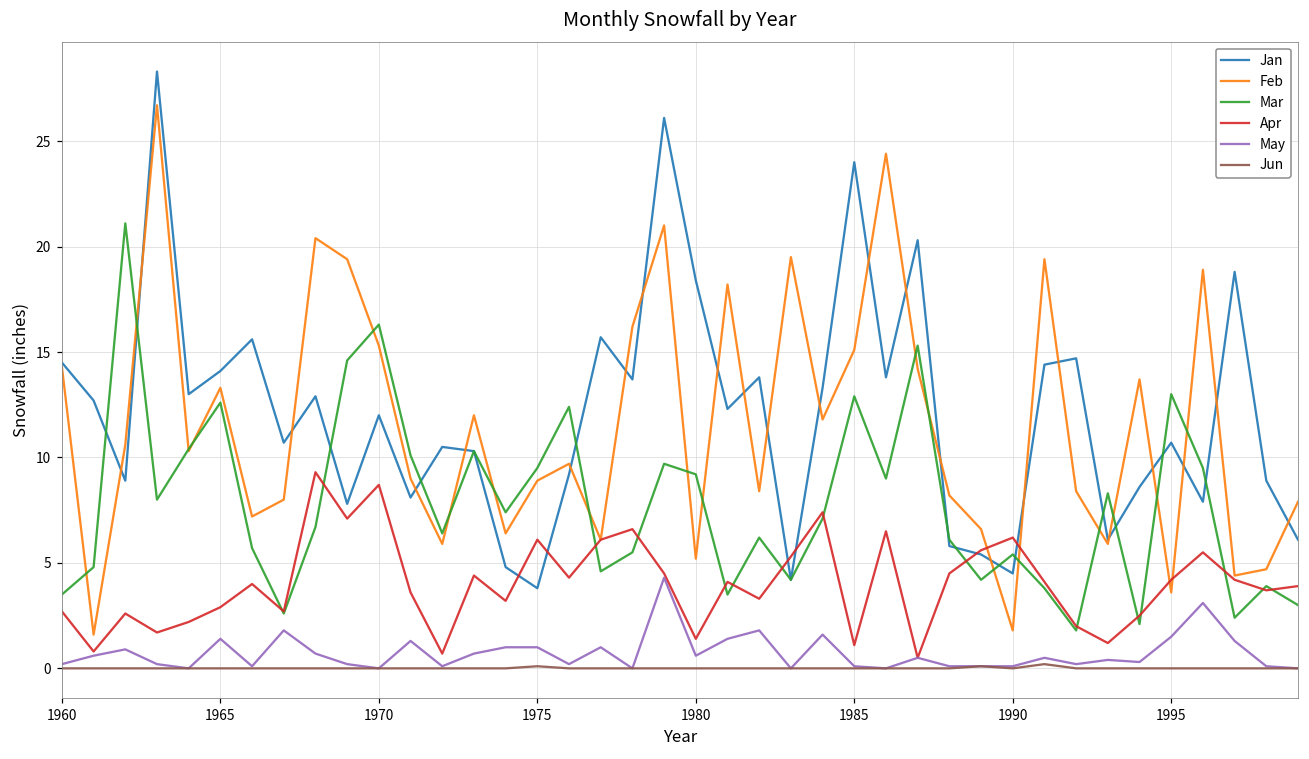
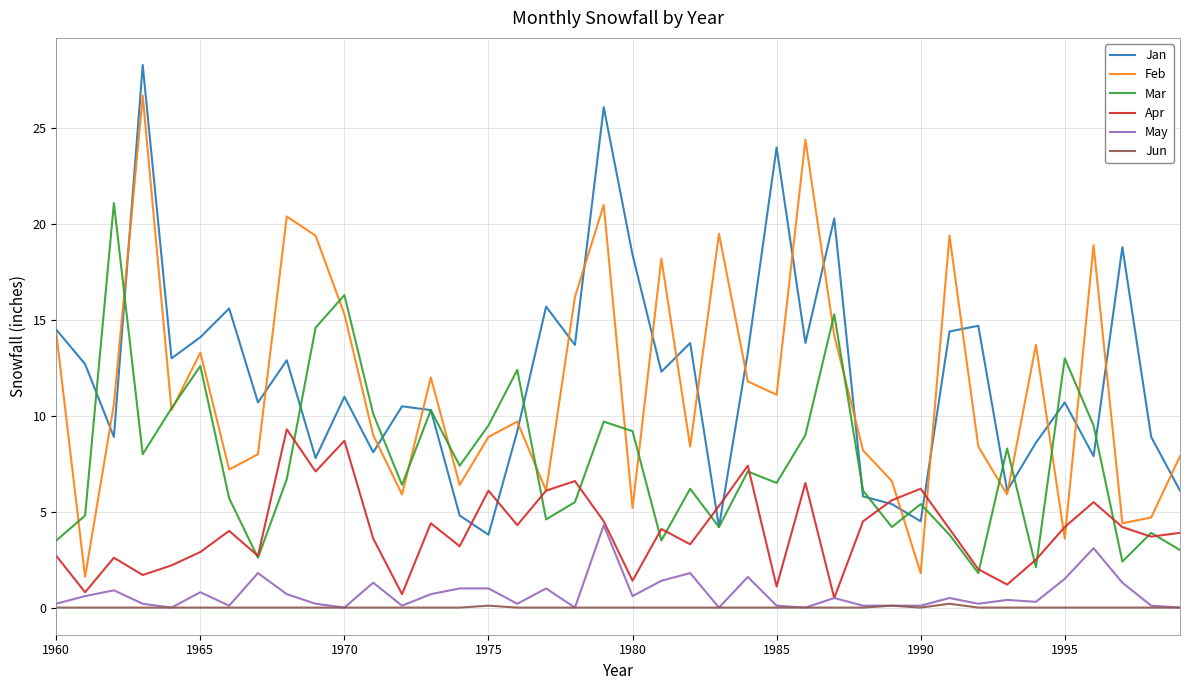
May, 1965: 1.4 -> 0.8
Jan, 1970: 12 -> 11
Feb, 1985: 15.1 -> 11.1
Mar, 1985: 12.9 -> 6.5
